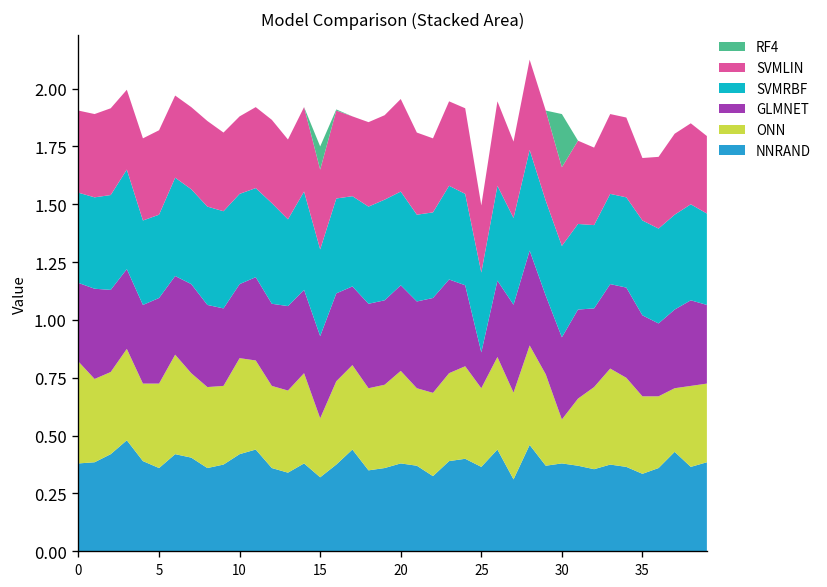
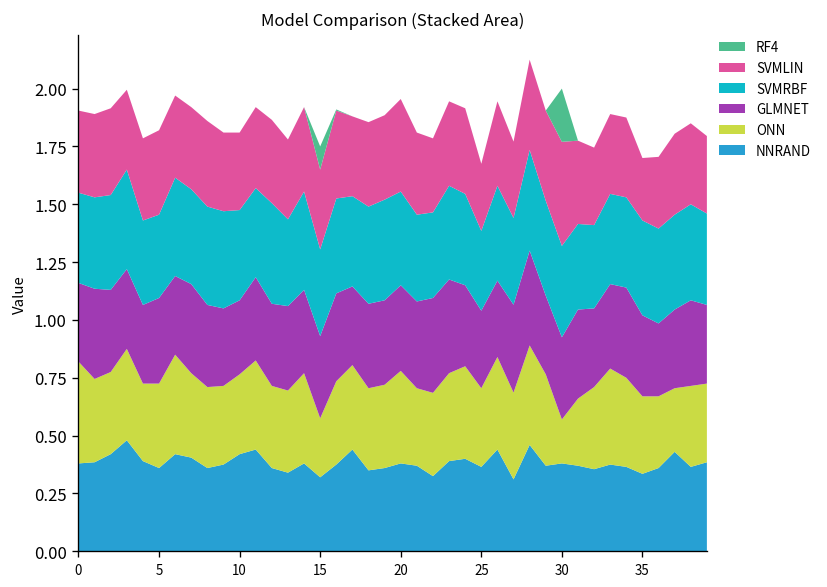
ONN, 10: 0.42 -> 0.34
GLMNET, 25: 0.16 -> 0.33
SVMLIN, 30: 0.34 -> 0.45
